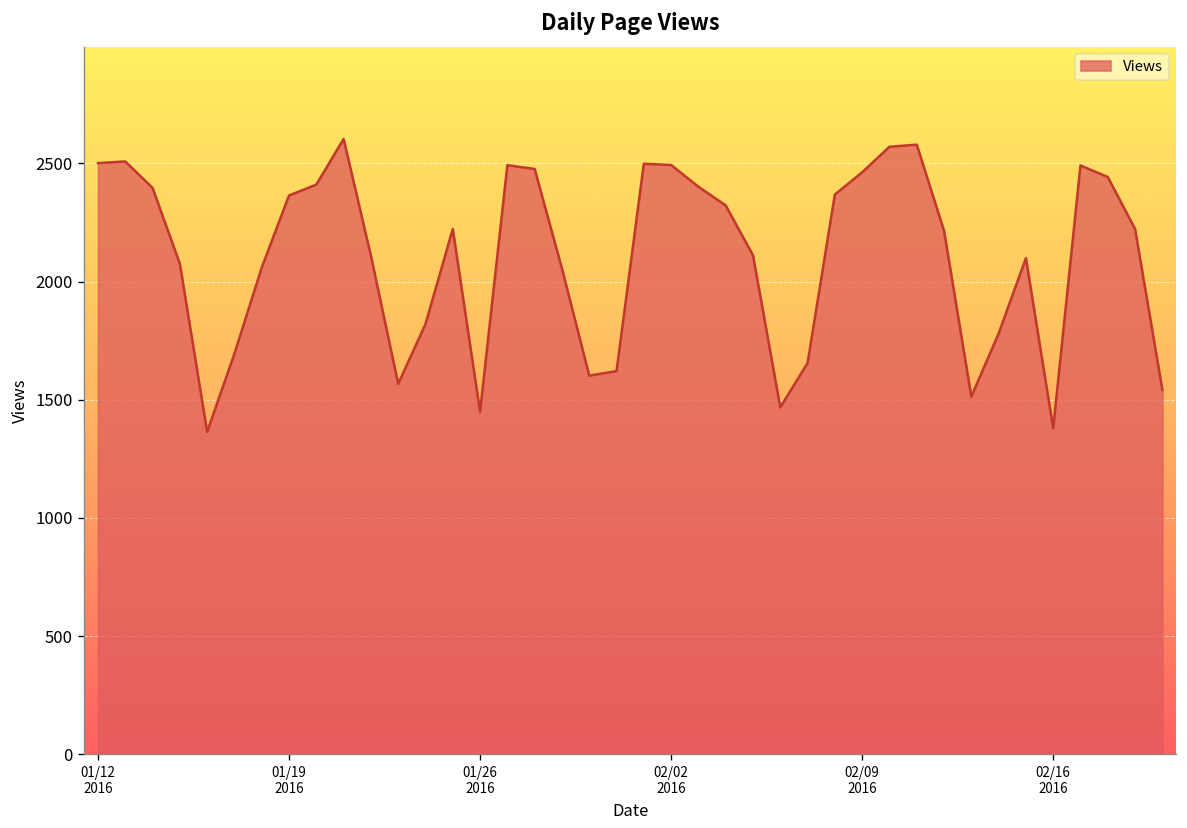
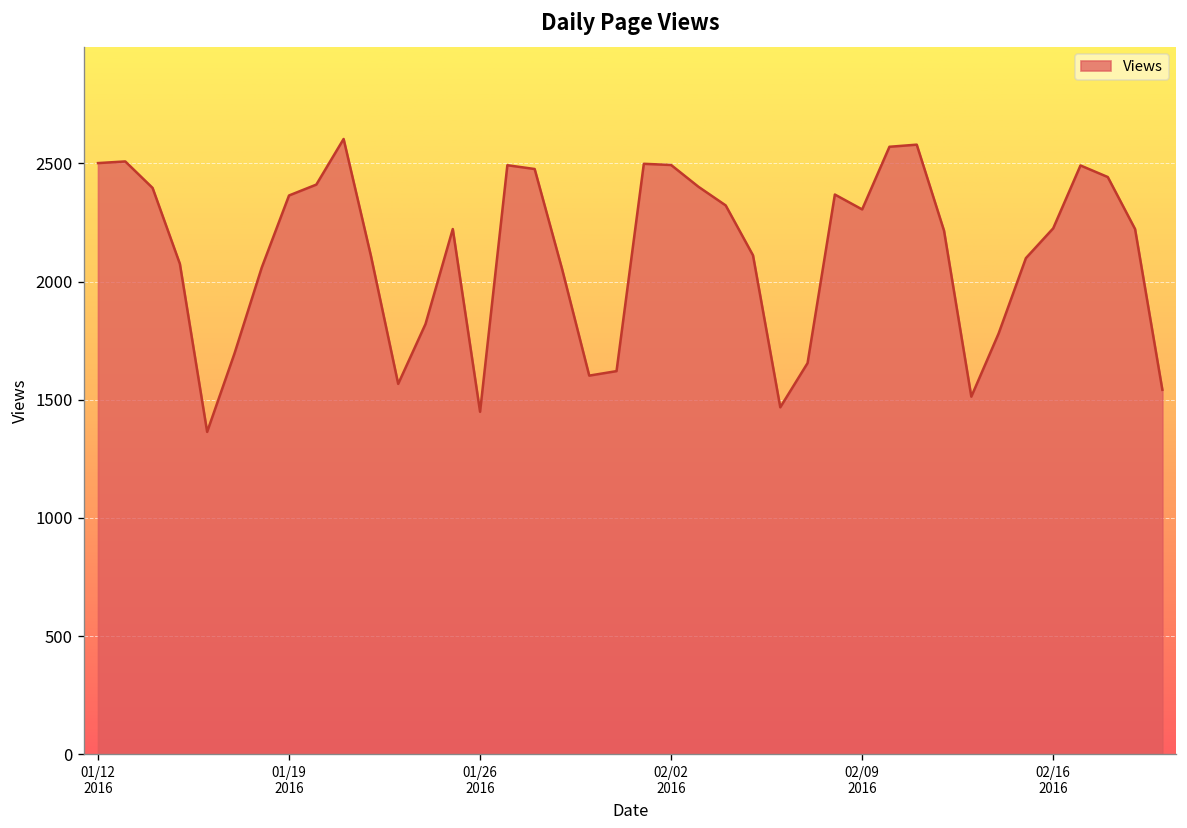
02/09 2016: 2460 -> 2310
02/16 2016: 1380 -> 2230
